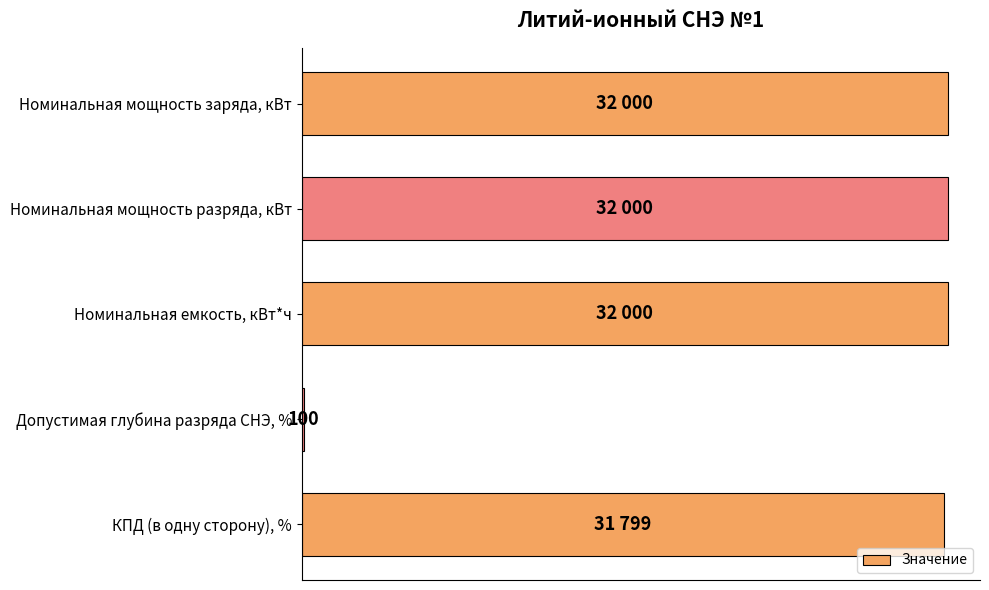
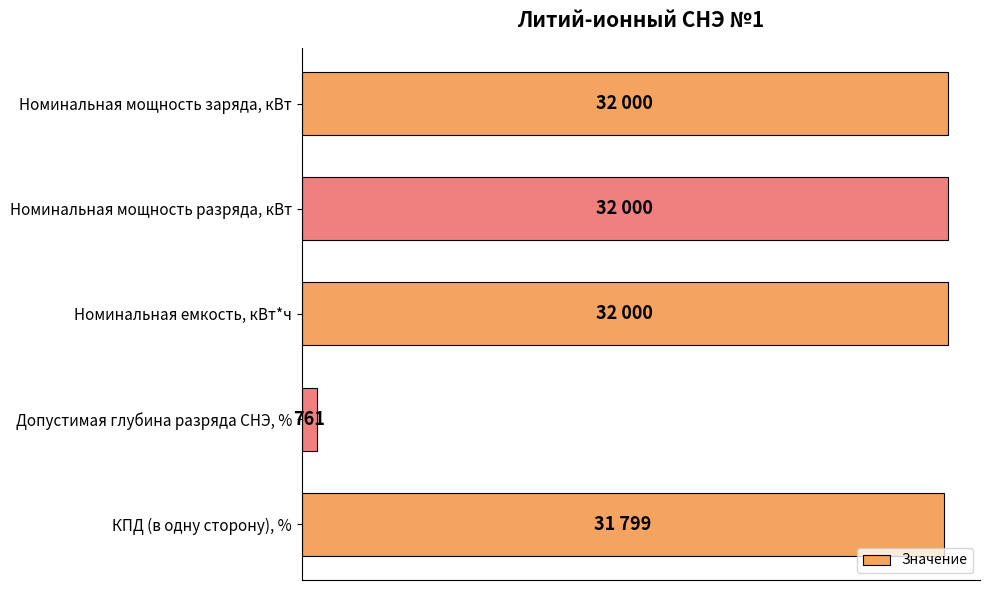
Допустимая глубина разряда СНЭ, %: 100 -> 761
